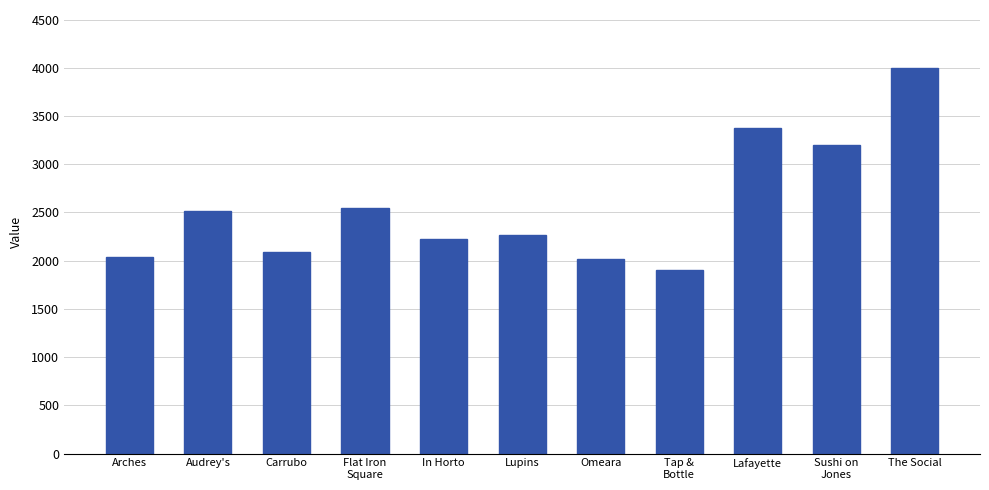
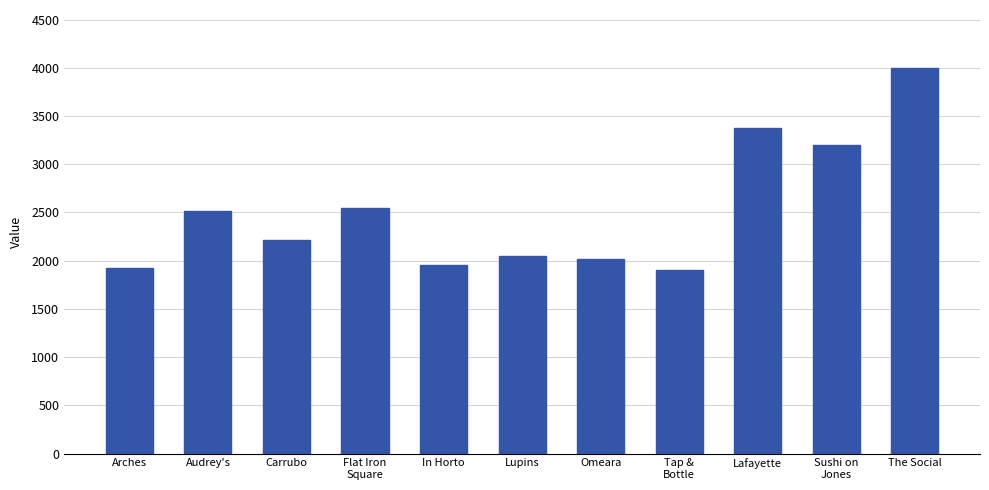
Arches: 2000 -> 1900
Carrubo: 2100 -> 2200
In Horto: 2200 -> 2000
Lupins: 2300 -> 2100
